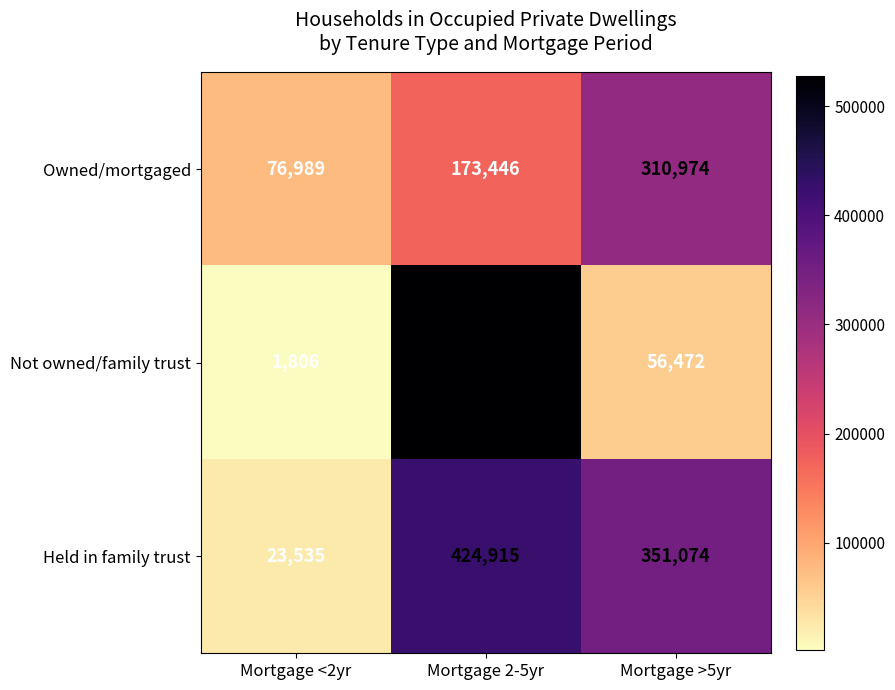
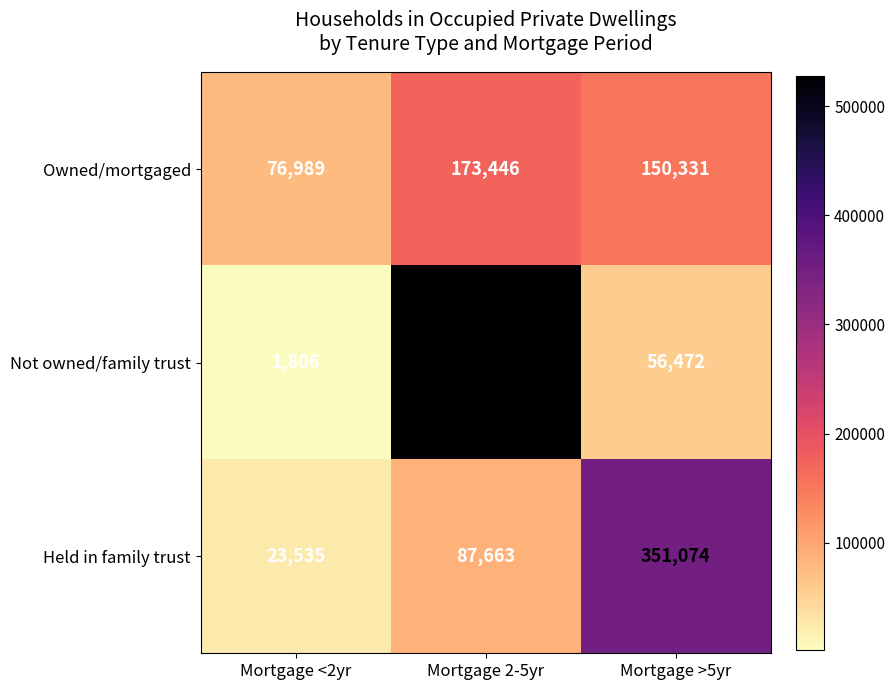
Owned/mortgaged, Mortgage >5yr: 310,974 -> 150,331
Held in family trust, Mortgage 2-5yr: 424,915 -> 87,663
